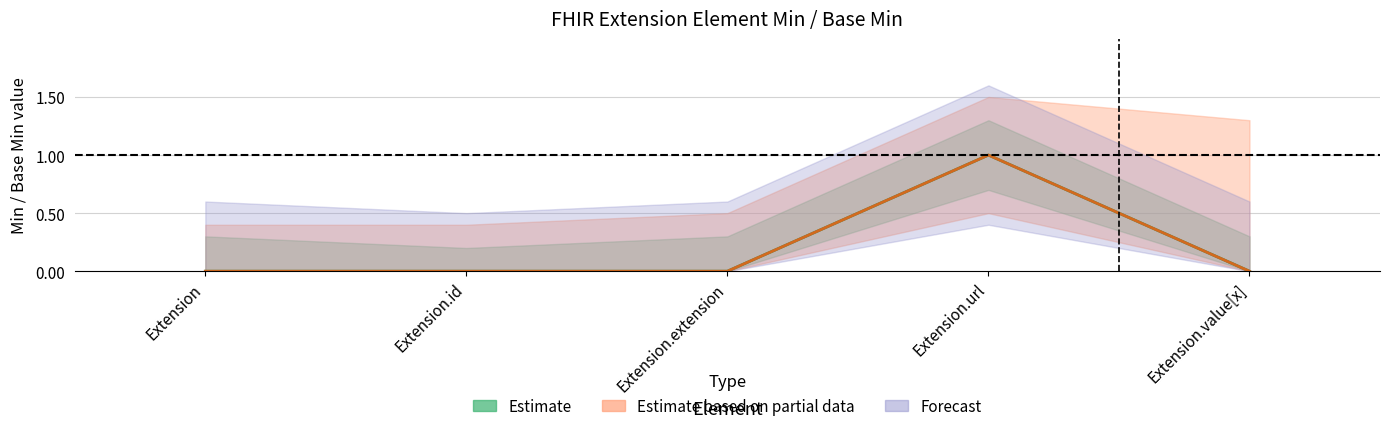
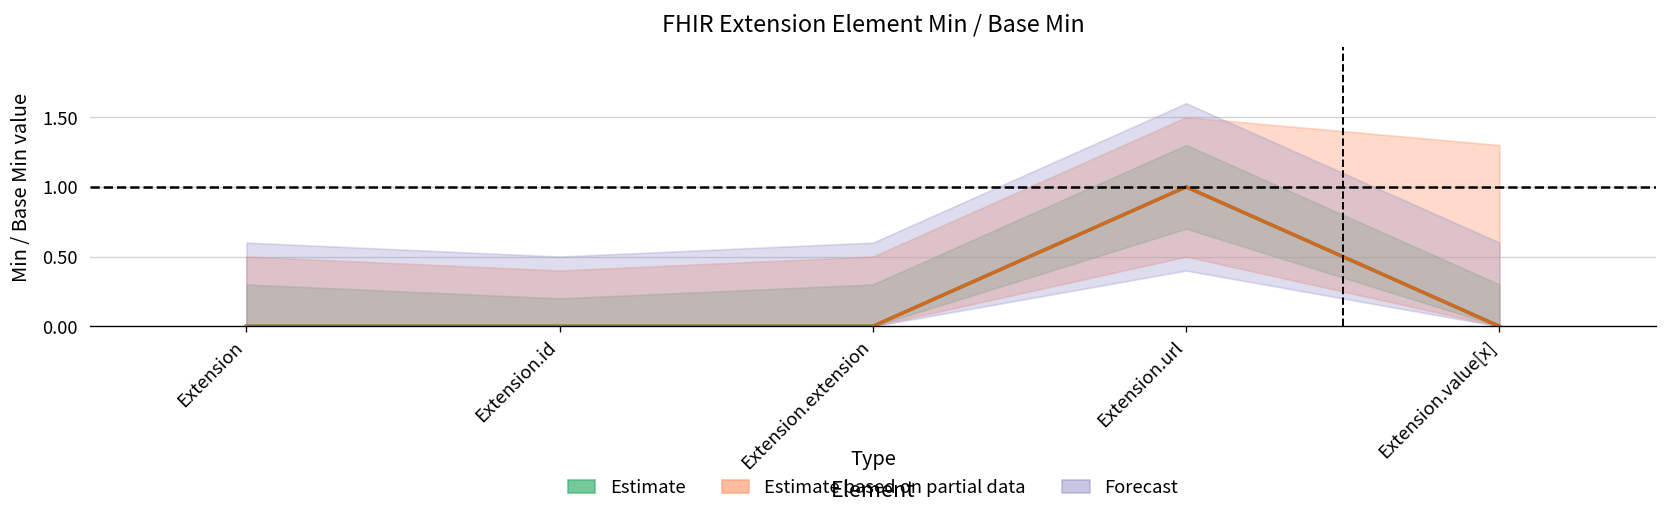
Estimate based on partial data, Extension: 0.4 -> 0.5
